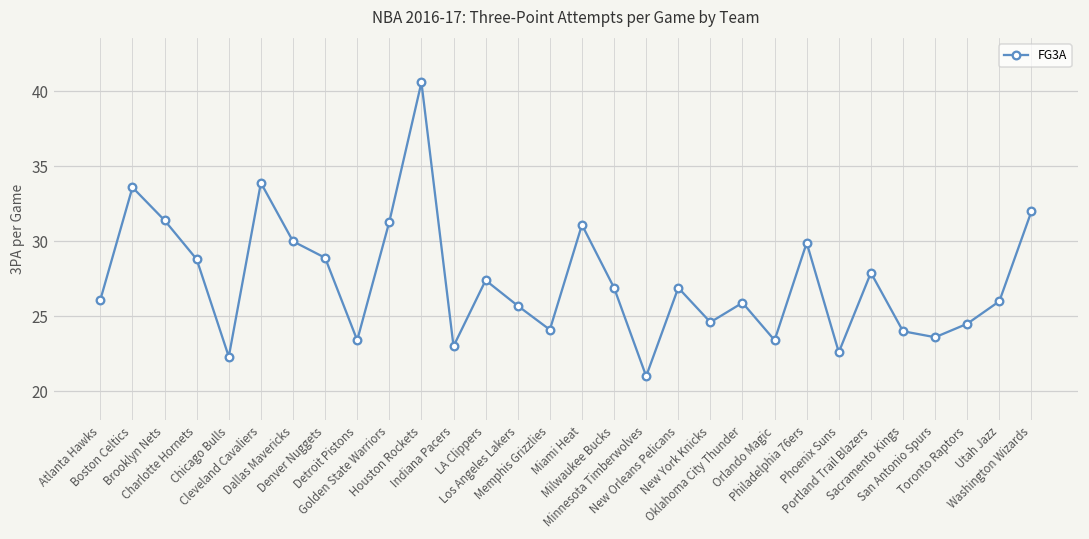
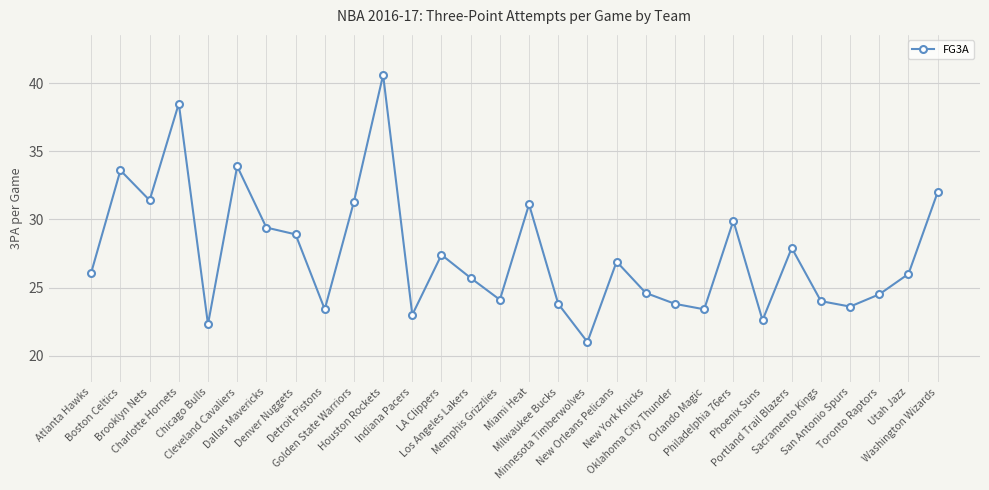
Charlotte Hornets: 28.8 -> 38.5
Dallas Mavericks: 30.0 -> 29.4
Milwaukee Bucks: 26.9 -> 23.8
Oklahoma City Thunder: 25.9 -> 23.8
